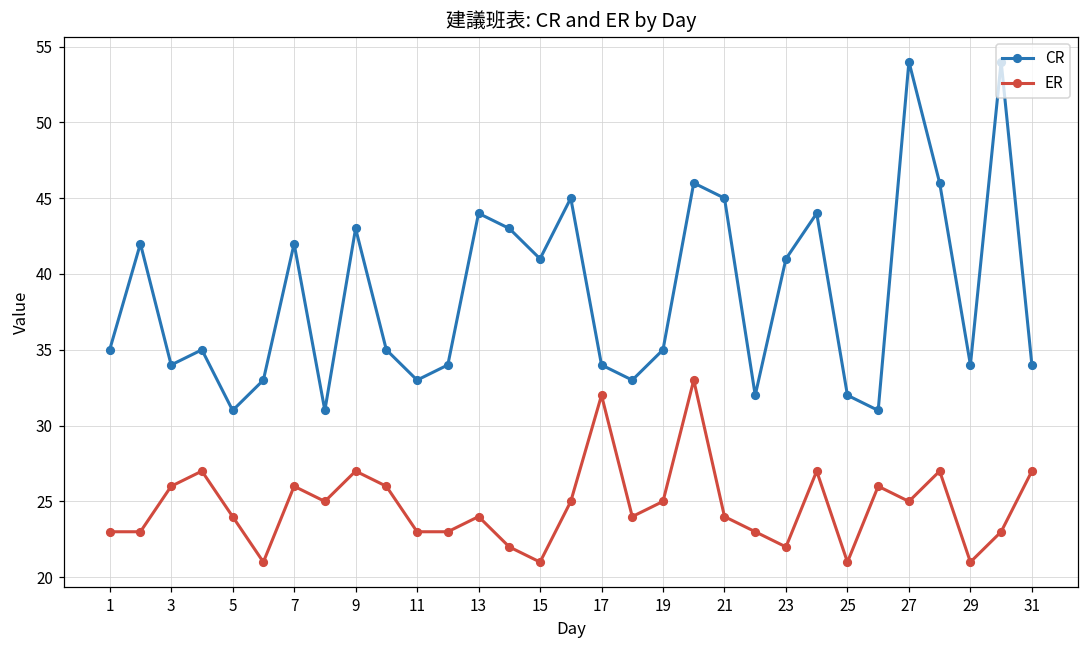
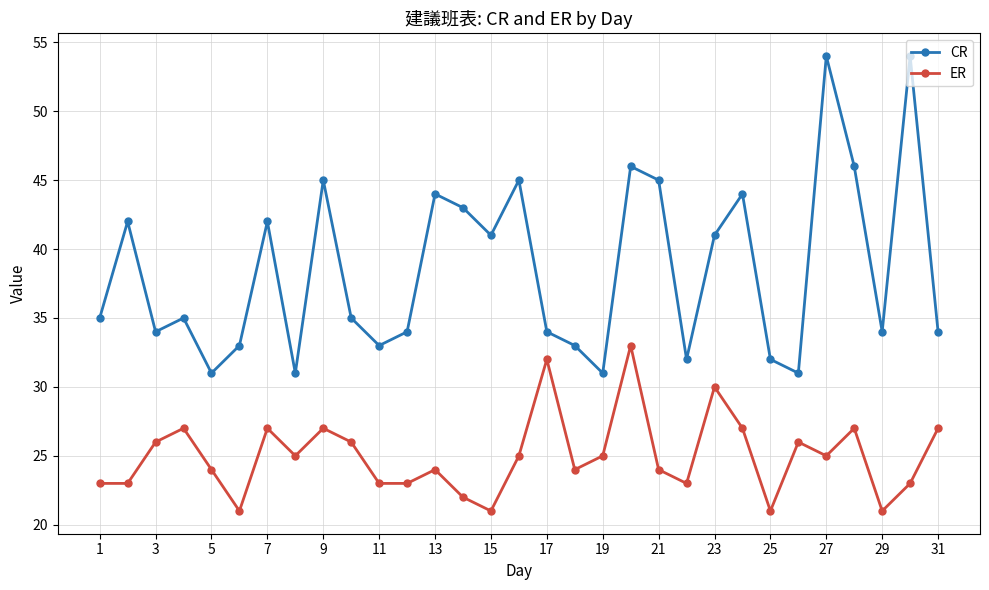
ER, 7: 26 -> 27
CR, 9: 43 -> 45
CR, 19: 35 -> 31
ER, 23: 22 -> 30
